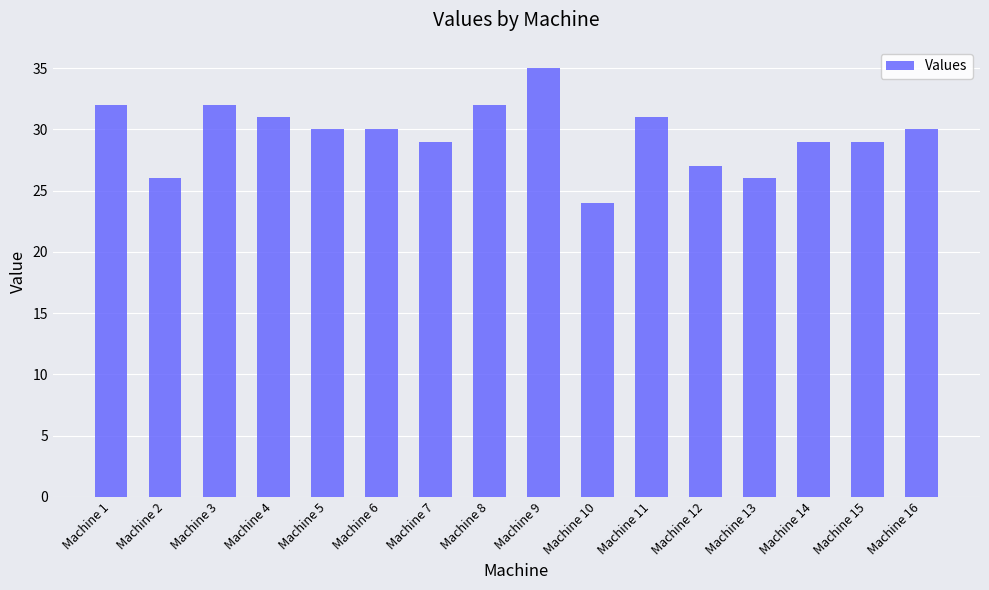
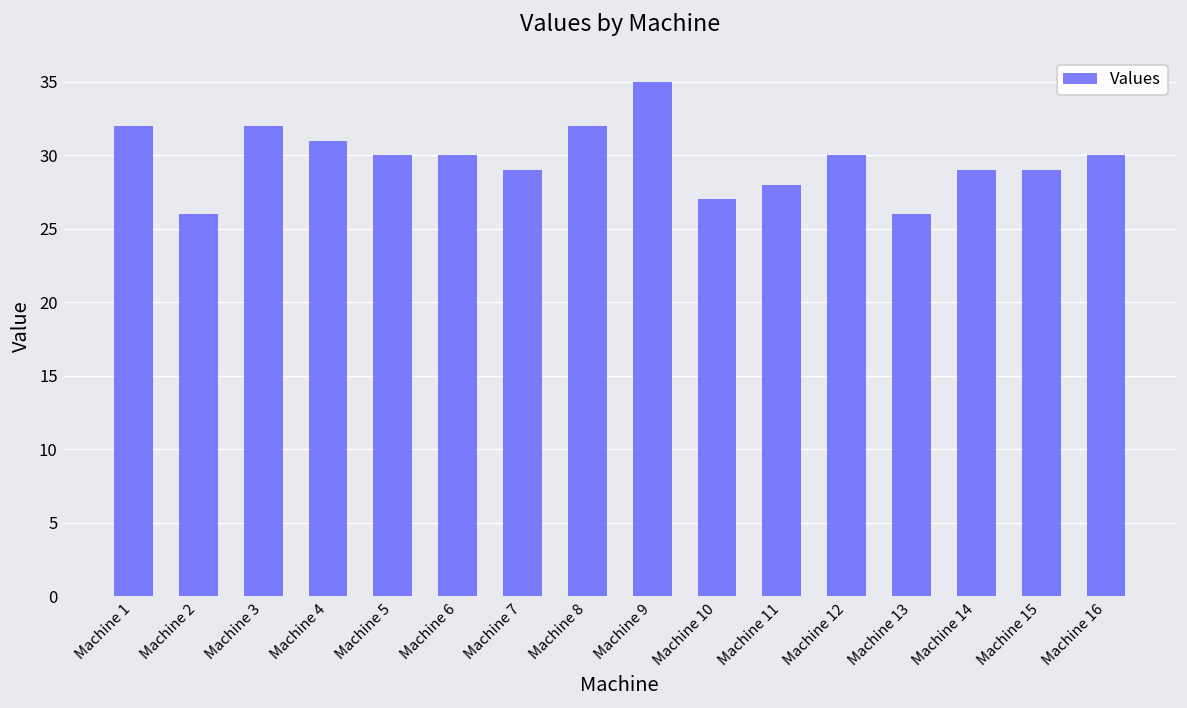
Machine 10: 24 -> 27
Machine 11: 31 -> 28
Machine 12: 27 -> 30
